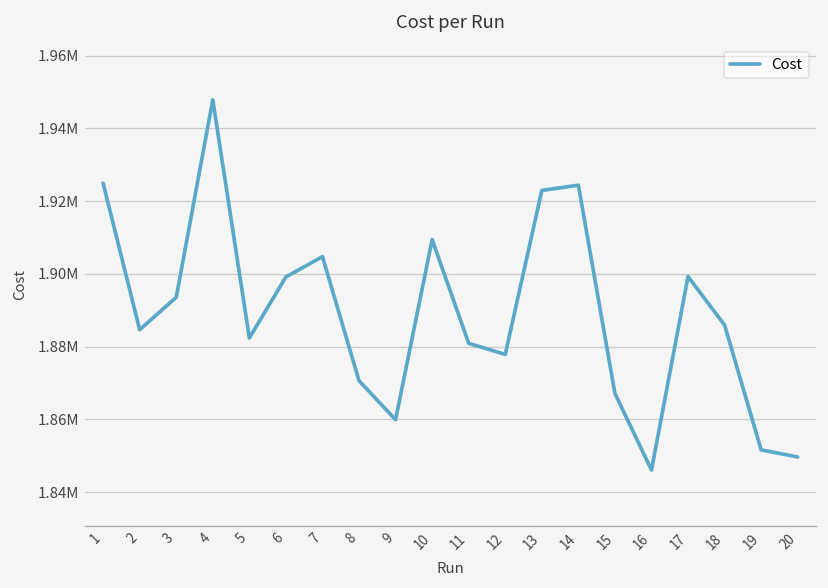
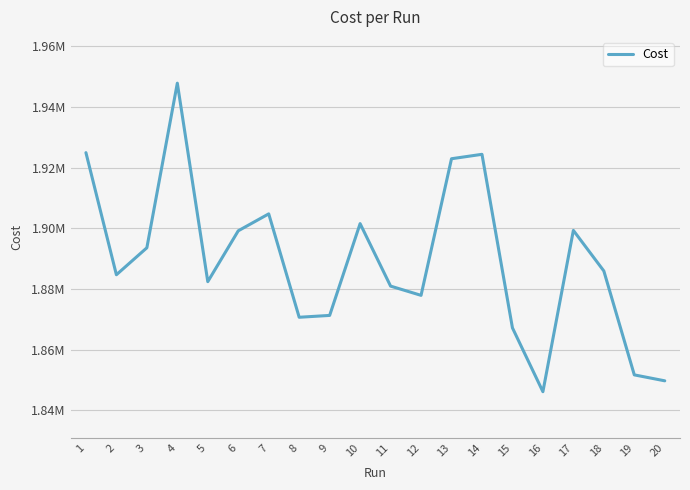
9: 1860000 -> 1871000
10: 1909000 -> 1902000
